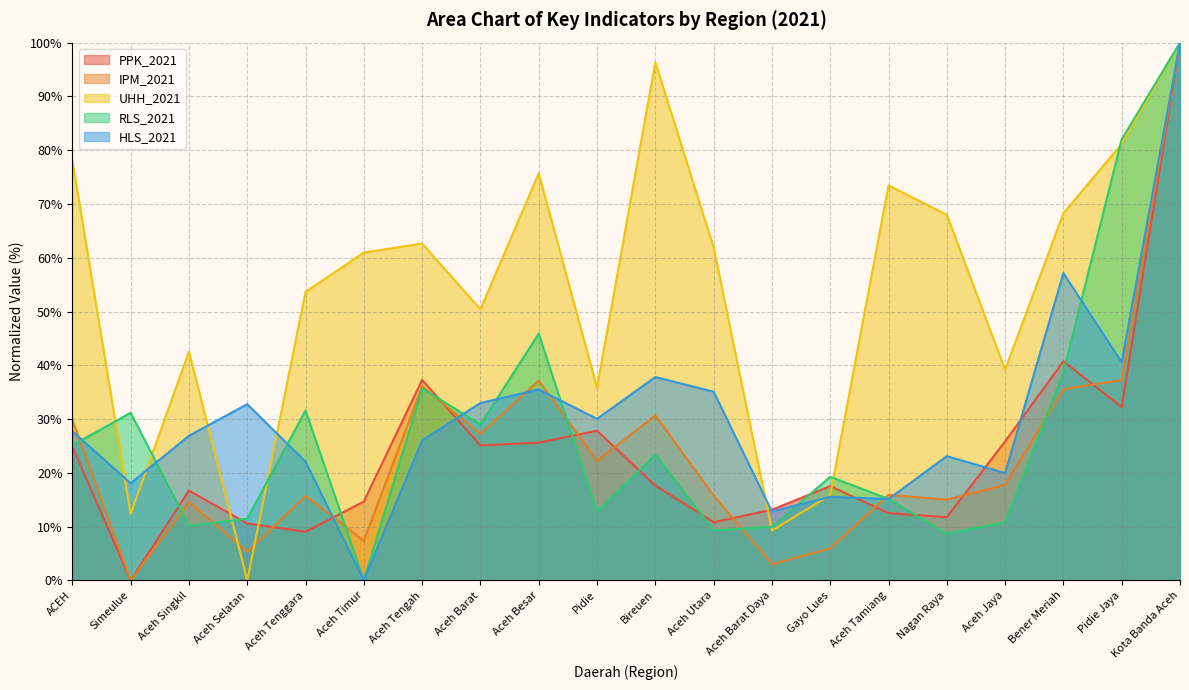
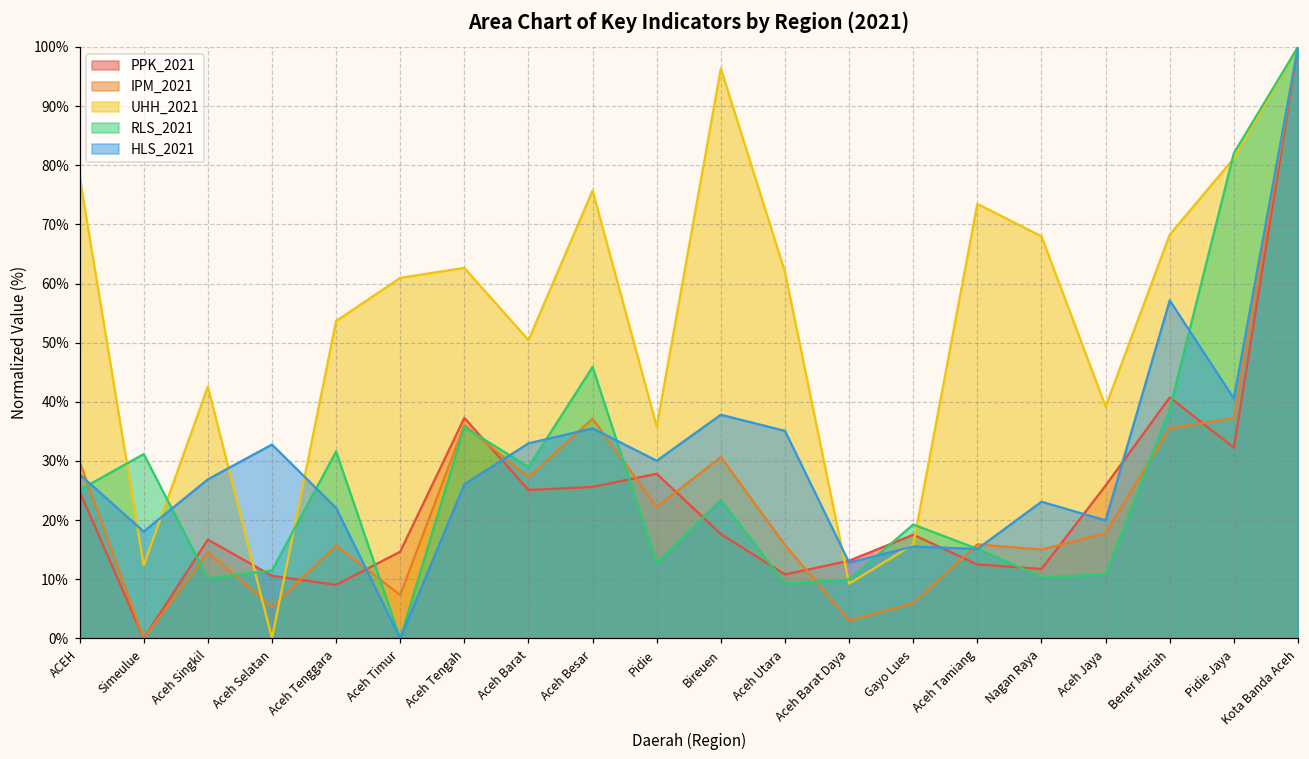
RLS_2021, Nagan Raya: 9% -> 10%
